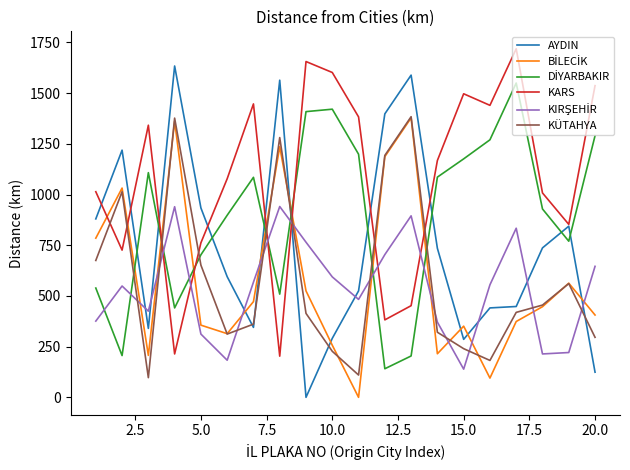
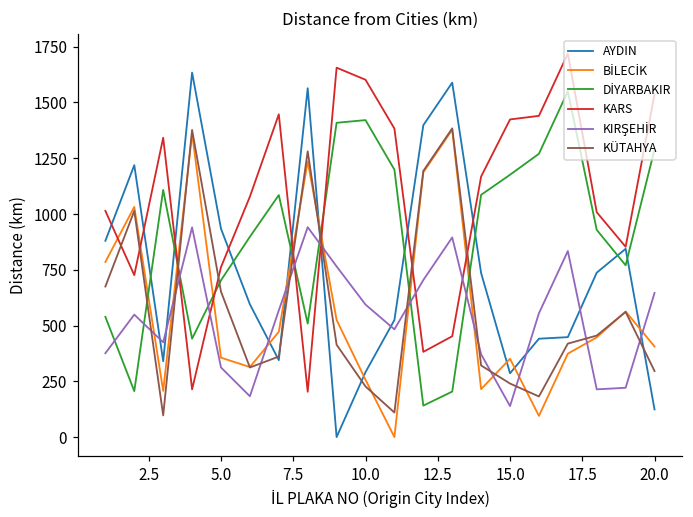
KARS, 15.0: 1500 -> 1420
